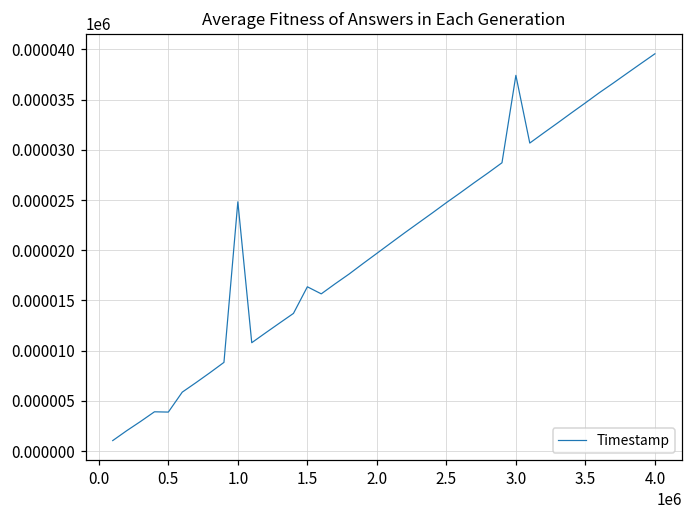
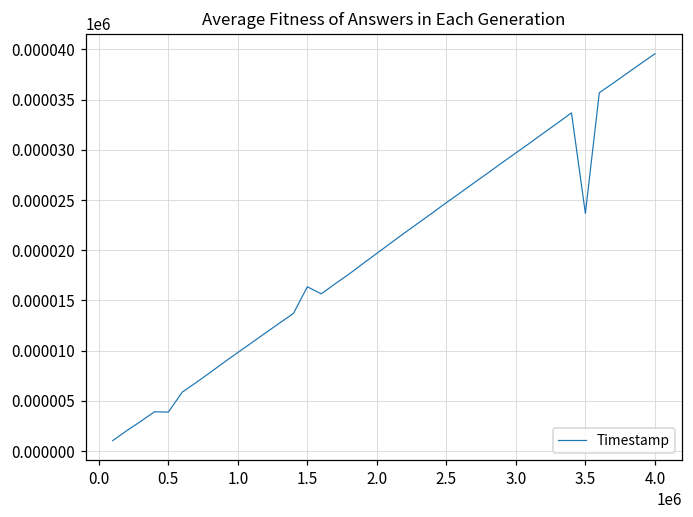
1.0: 25 -> 10
3.0: 37 -> 30
3.5: 35 -> 24
